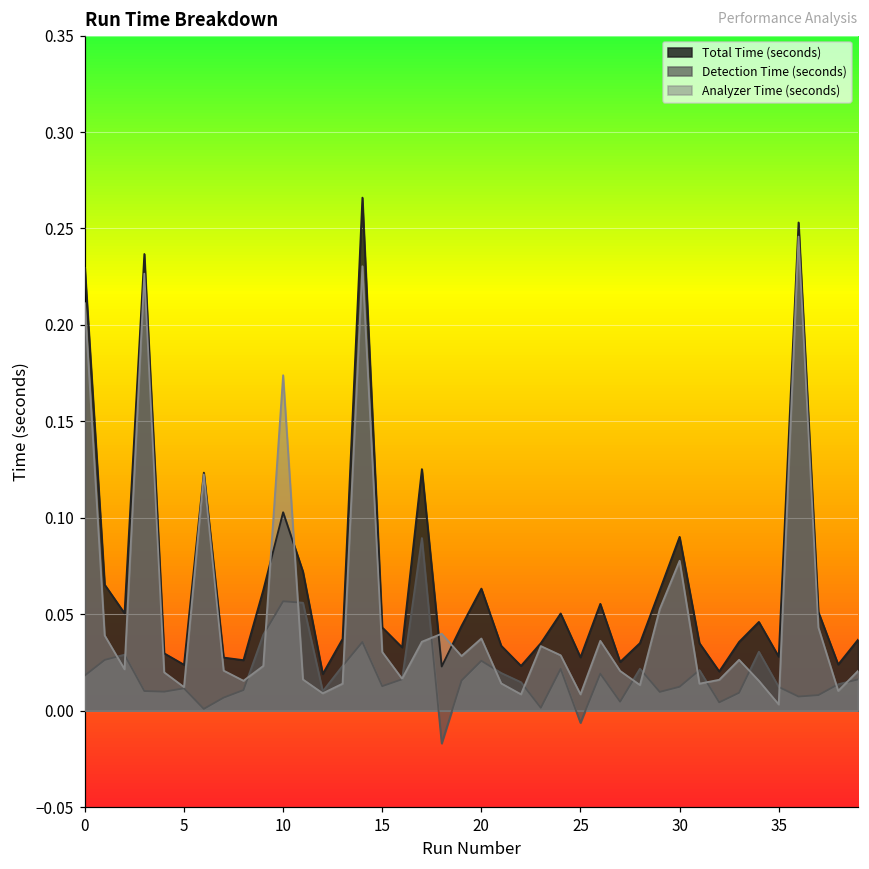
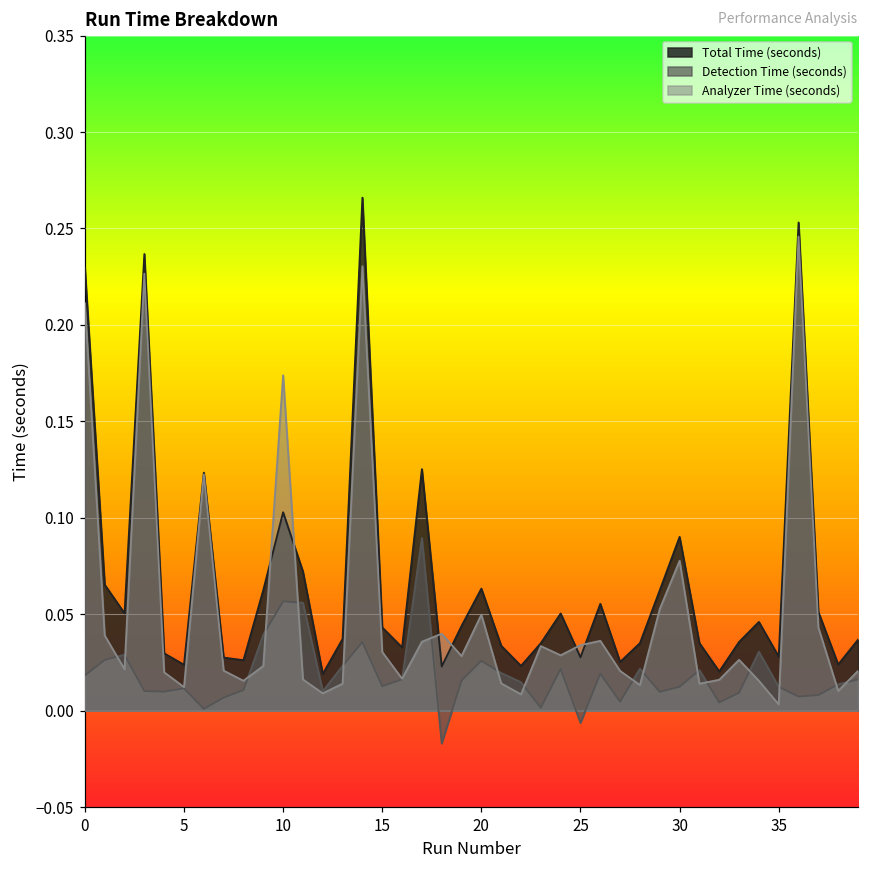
Analyzer Time (seconds), 20: 0.037 -> 0.050
Analyzer Time (seconds), 25: 0.008 -> 0.034
